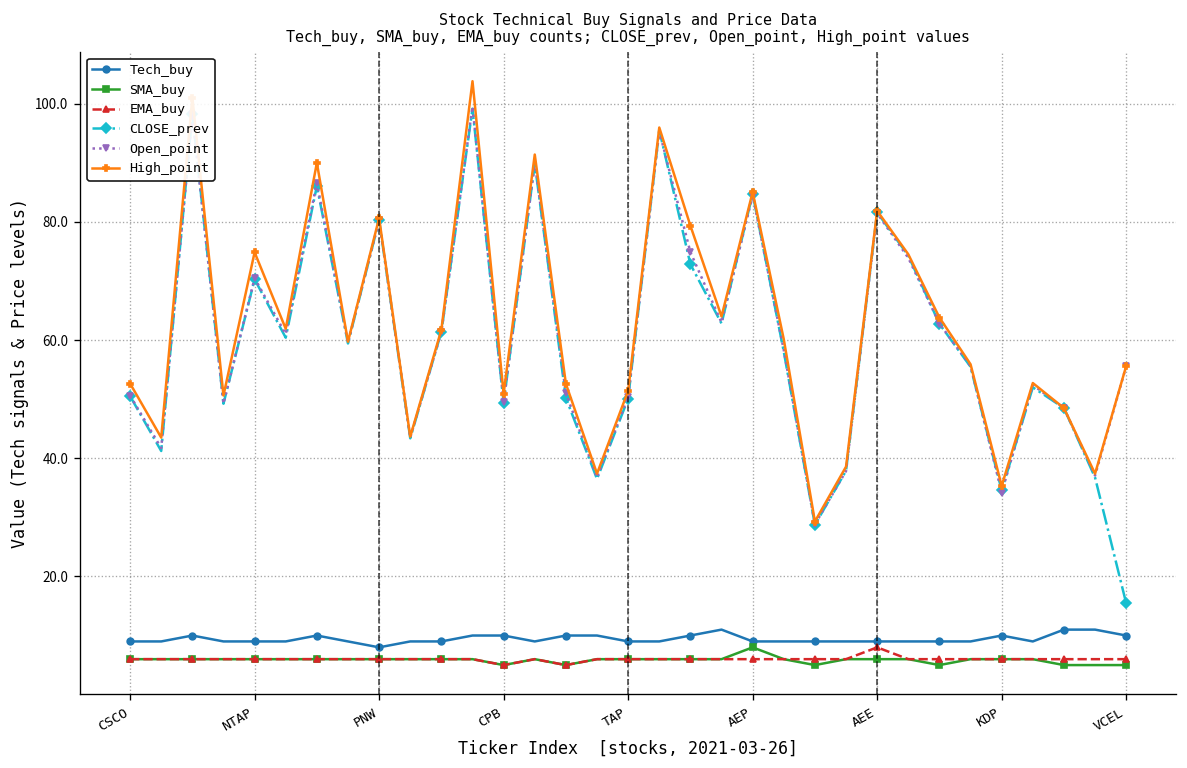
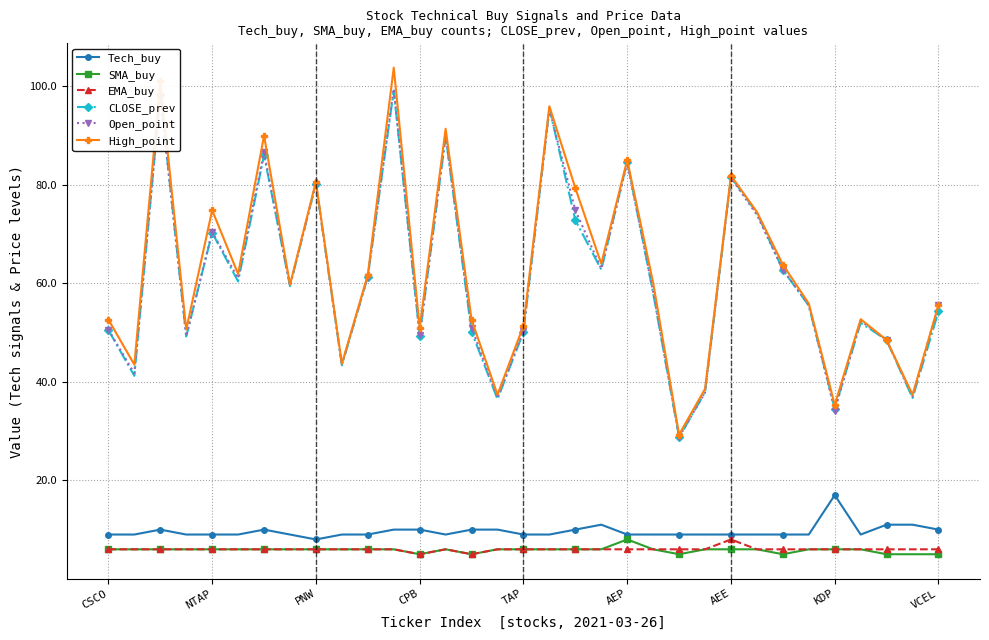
Tech_buy, KDP: 10 -> 17
CLOSE_prev, VCEL: 15 -> 54
